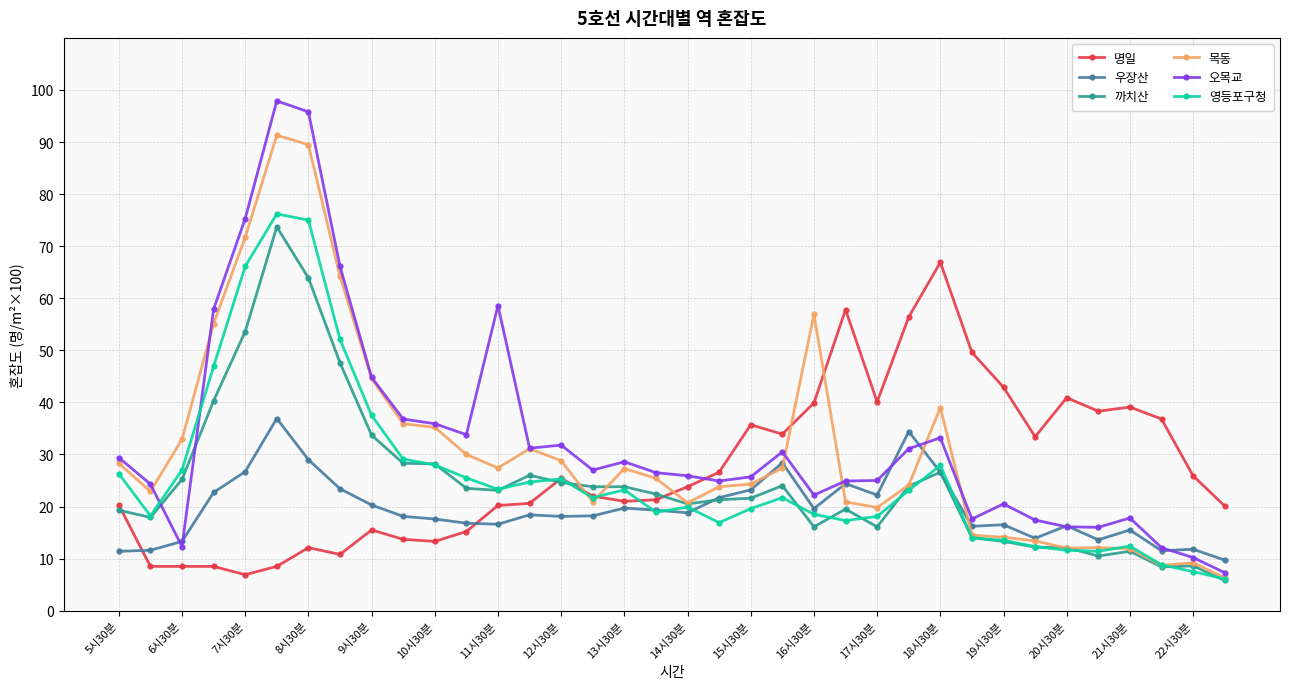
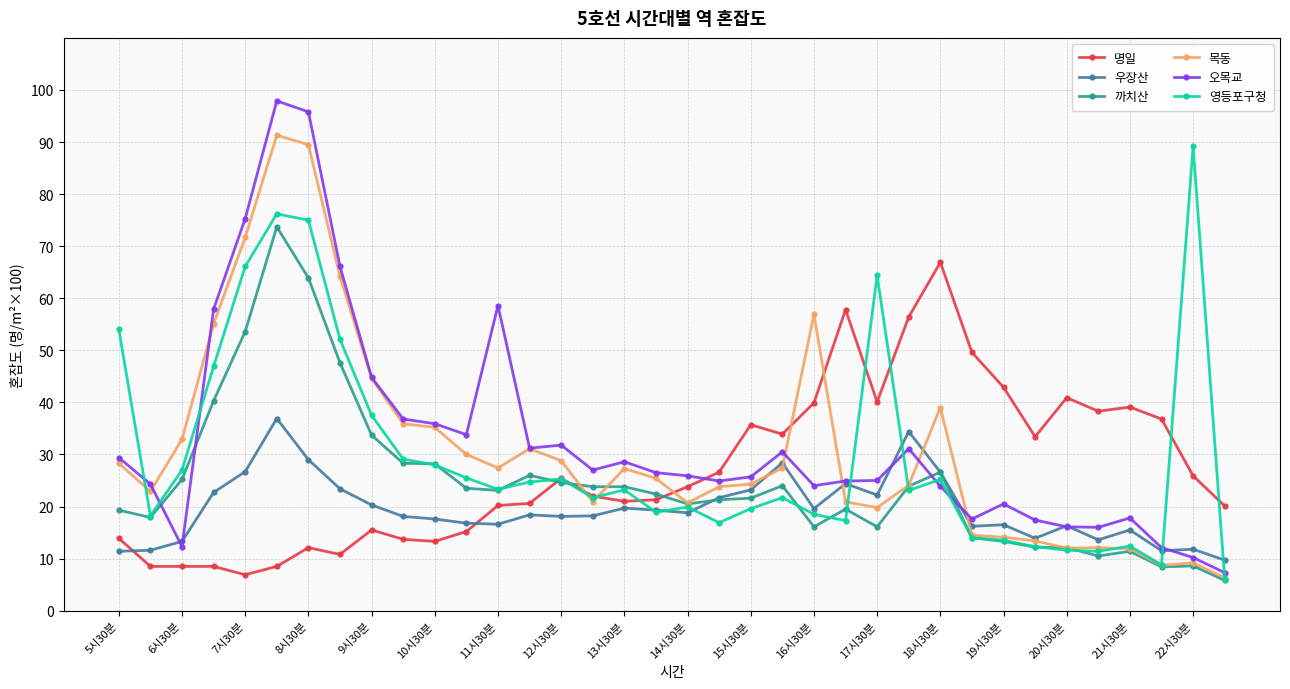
명일, 5시30분: 20 -> 14
영등포구청, 5시30분: 26 -> 54
오목교, 16시30분: 22 -> 24
영등포구청, 17시30분: 18 -> 64
오목교, 18시30분: 33 -> 24
영등포구청, 18시30분: 28 -> 25
영등포구청, 22시30분: 8 -> 89
